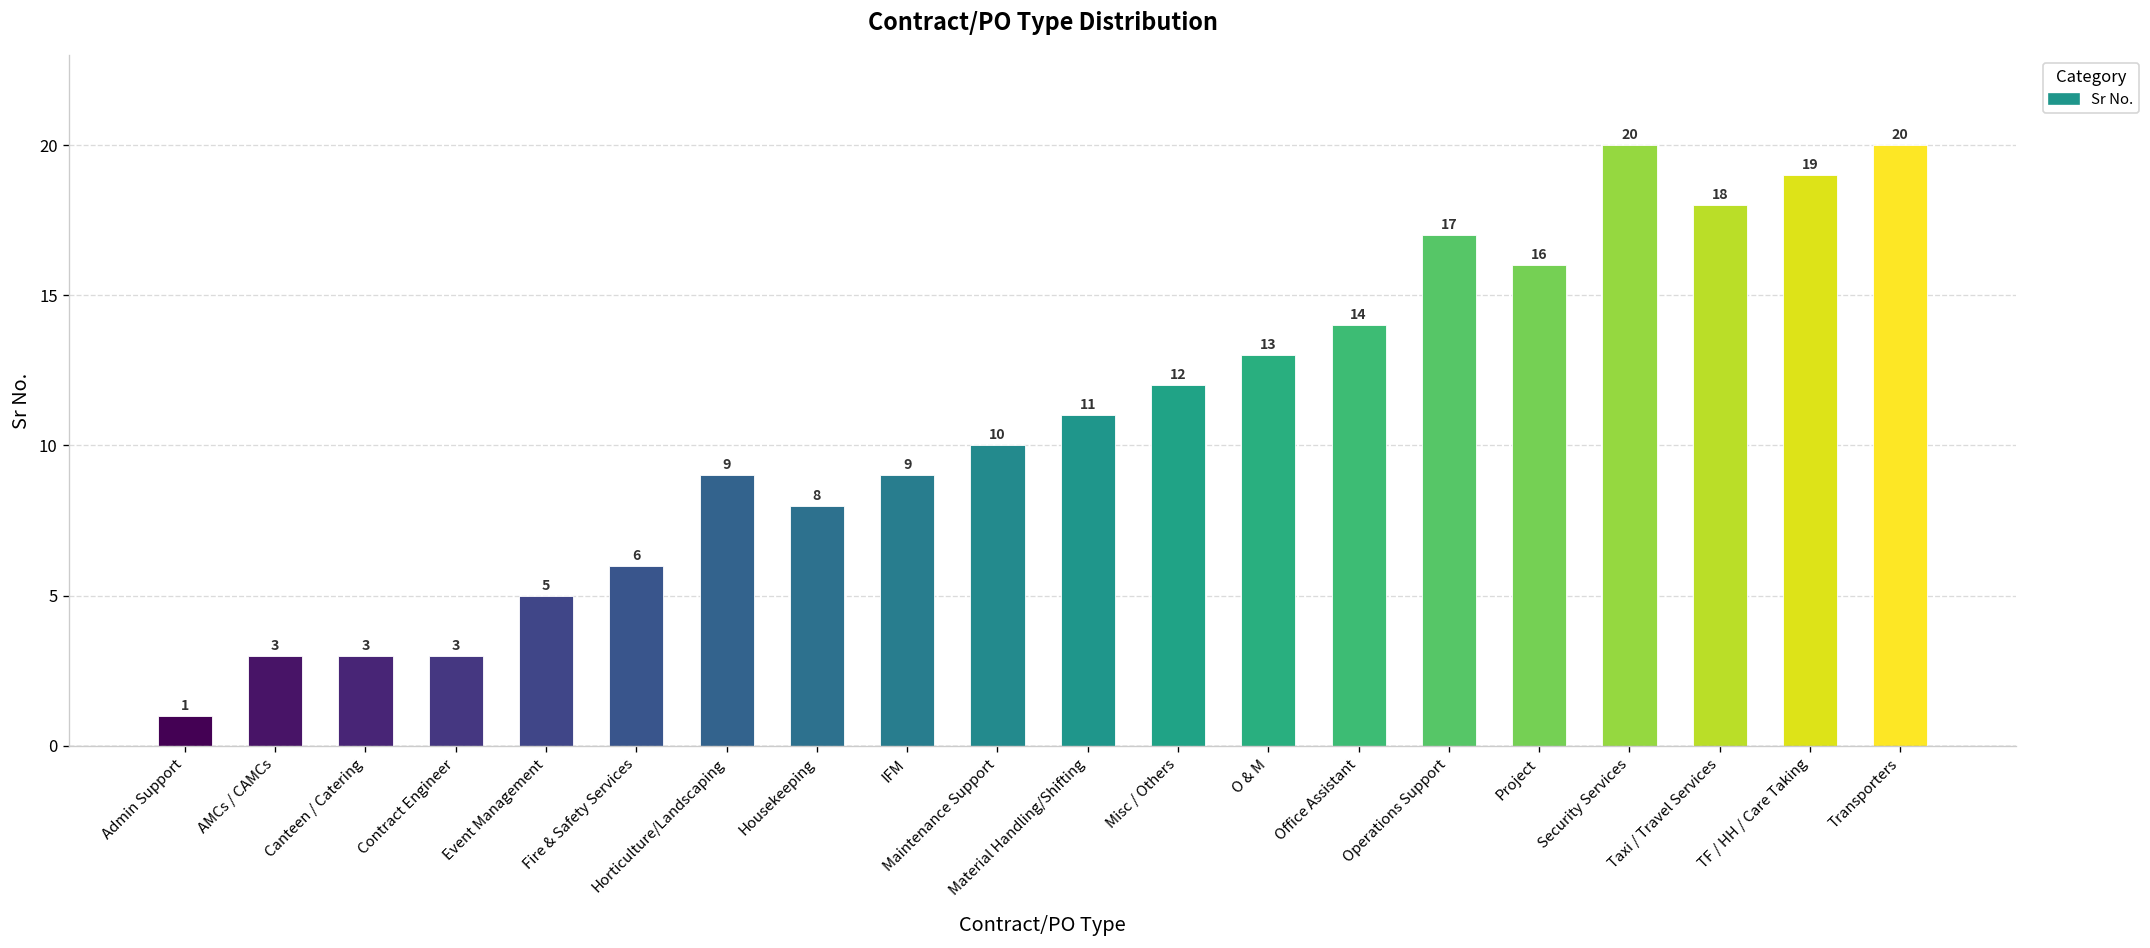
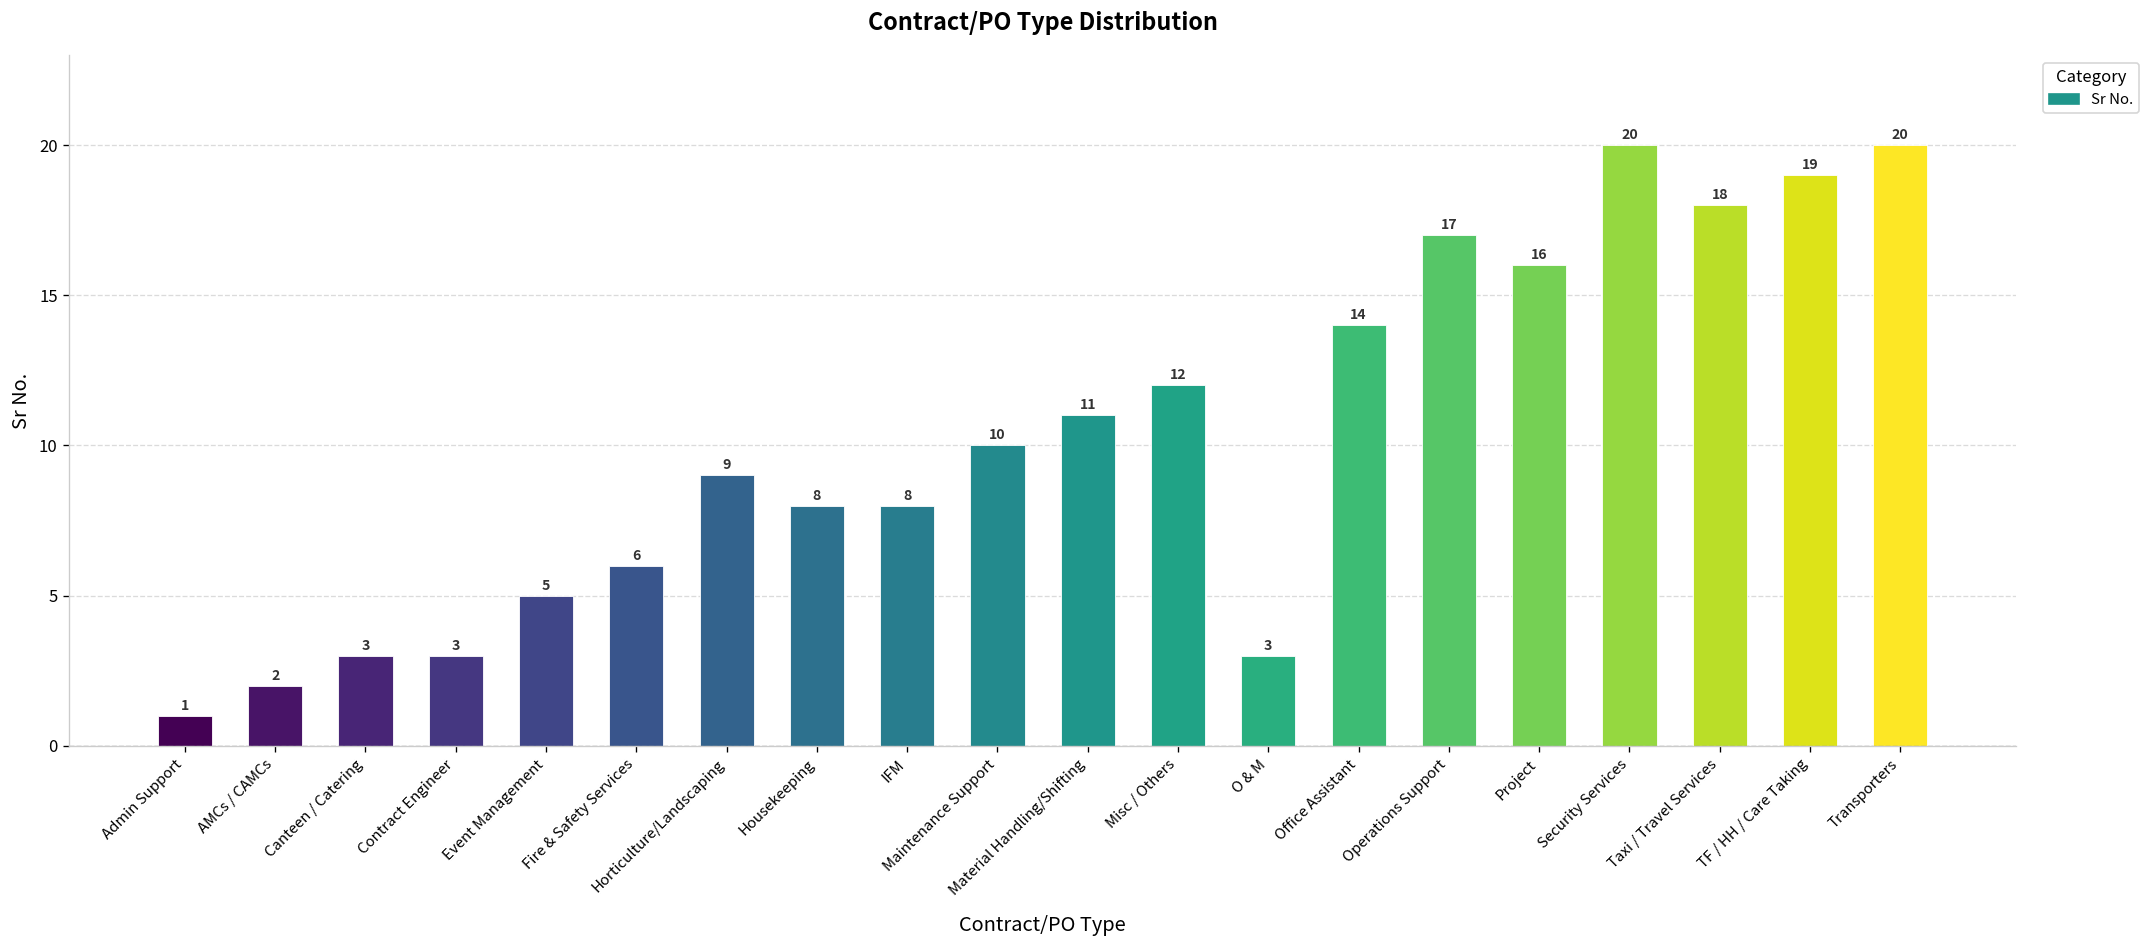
AMCs / CAMCs: 3 -> 2
IFM: 9 -> 8
O & M: 13 -> 3
